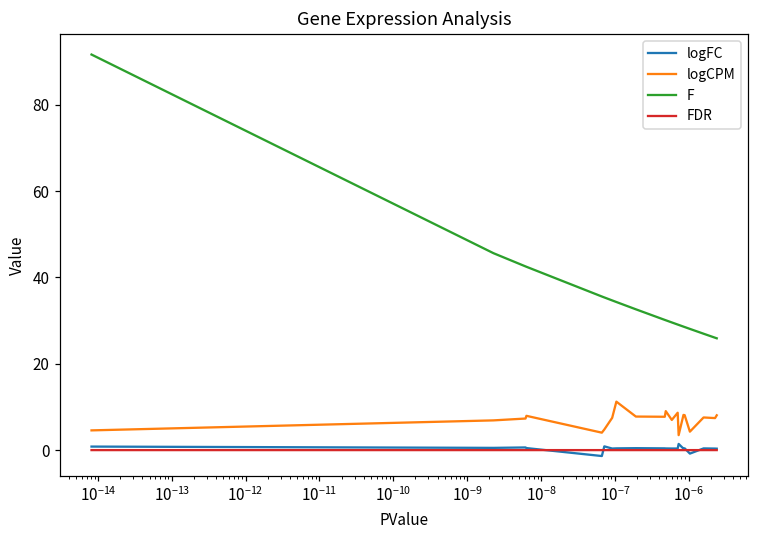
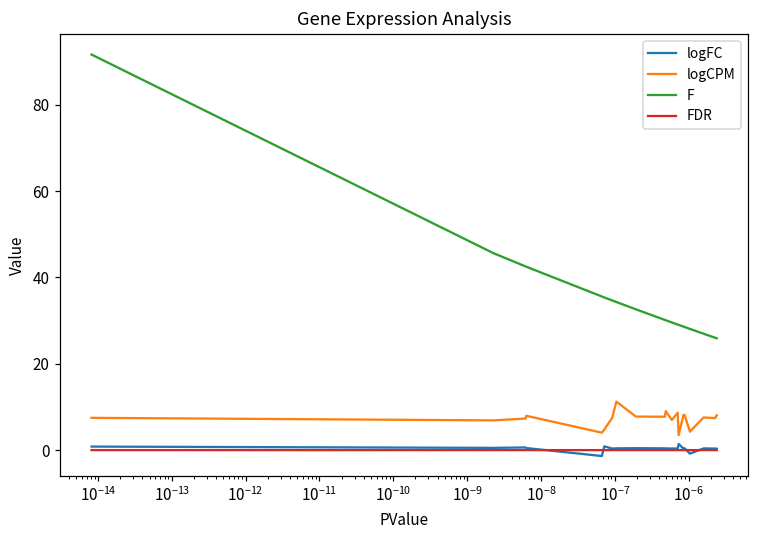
logCPM, 10^-14: 5 -> 7
